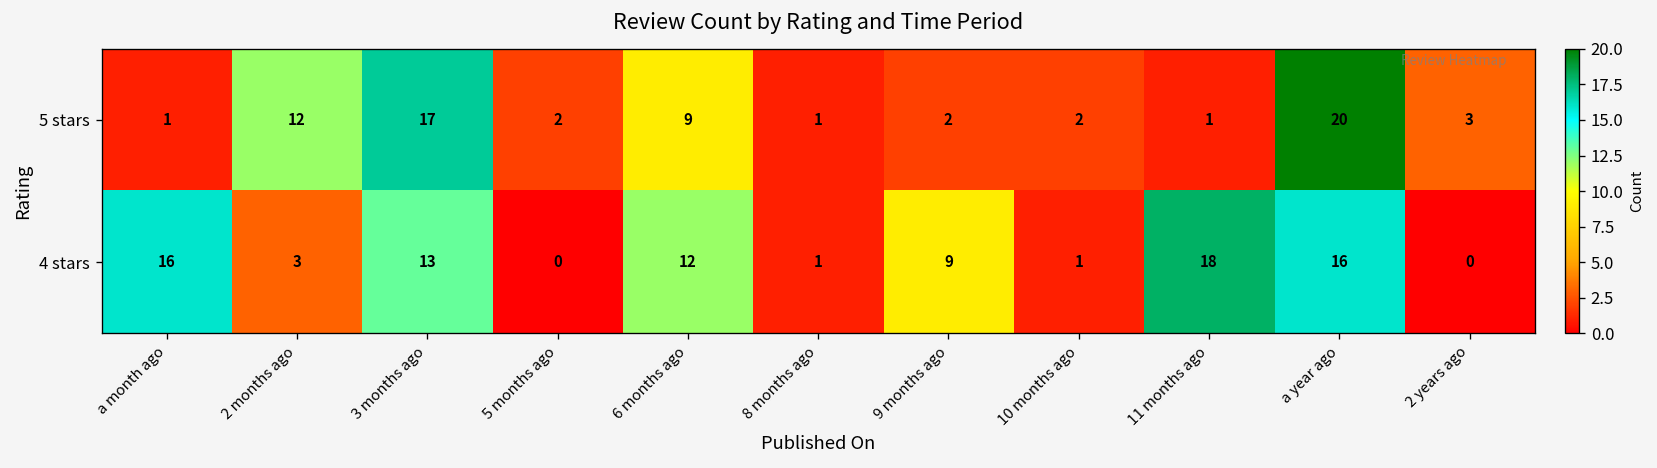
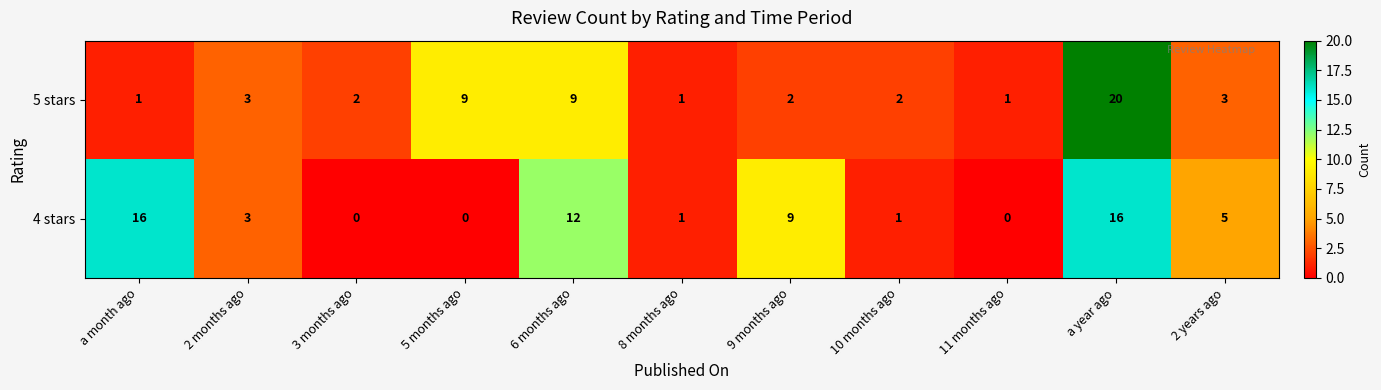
5 stars, 2 months ago: 12 -> 3
5 stars, 3 months ago: 17 -> 2
5 stars, 5 months ago: 2 -> 9
4 stars, 3 months ago: 13 -> 0
4 stars, 11 months ago: 18 -> 0
4 stars, 2 years ago: 0 -> 5
